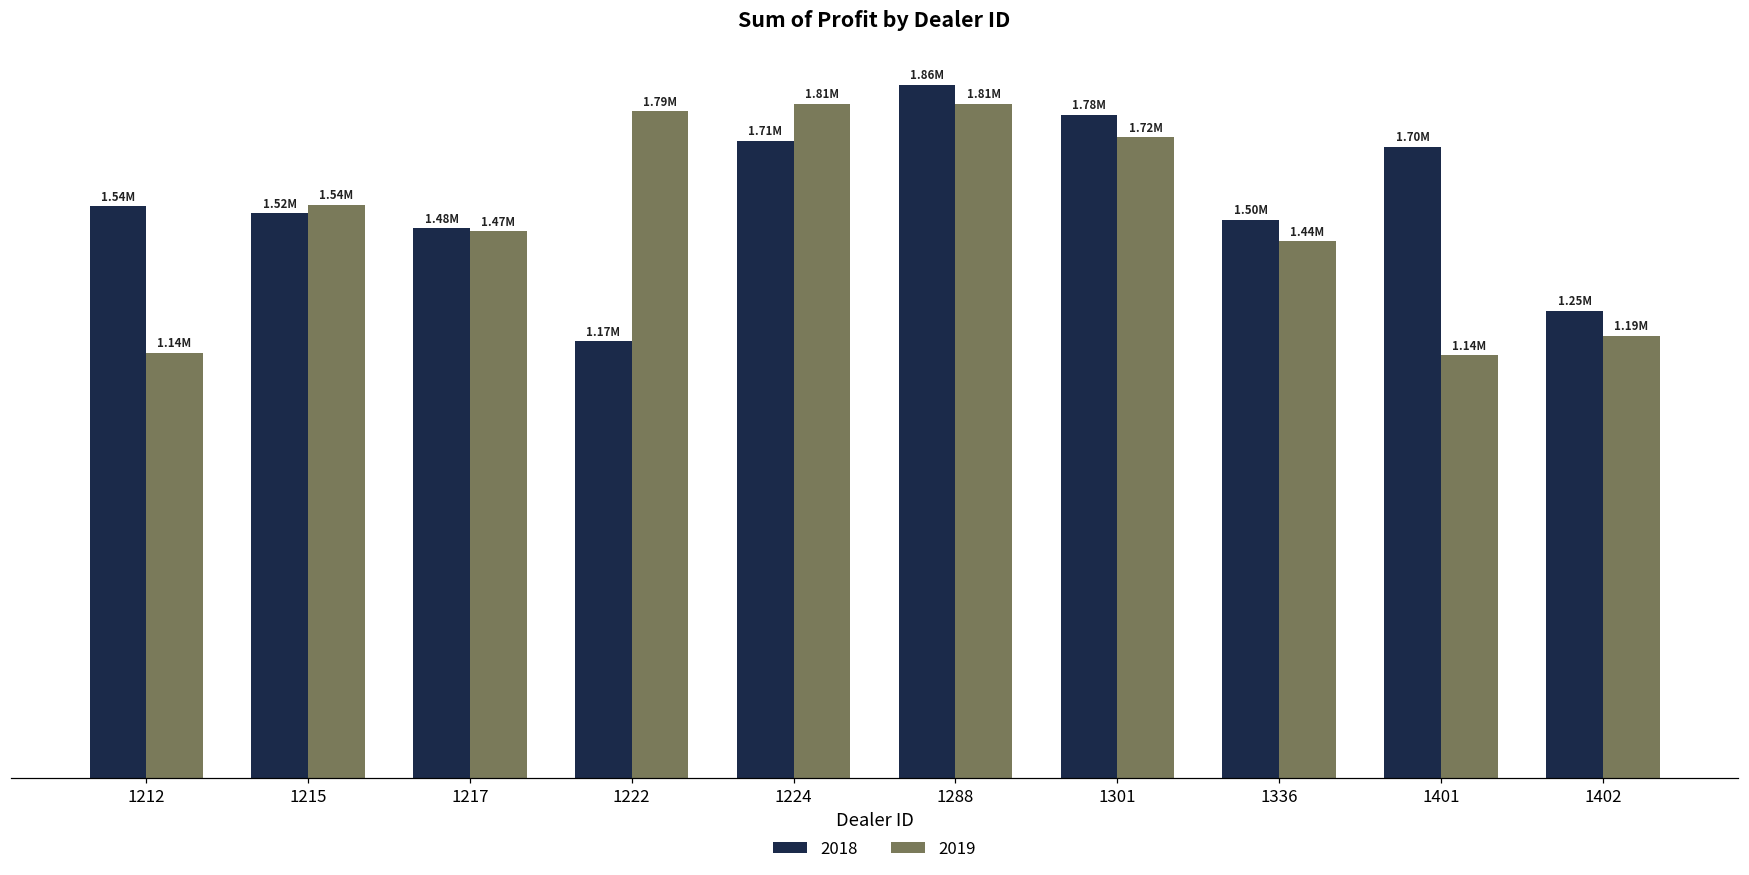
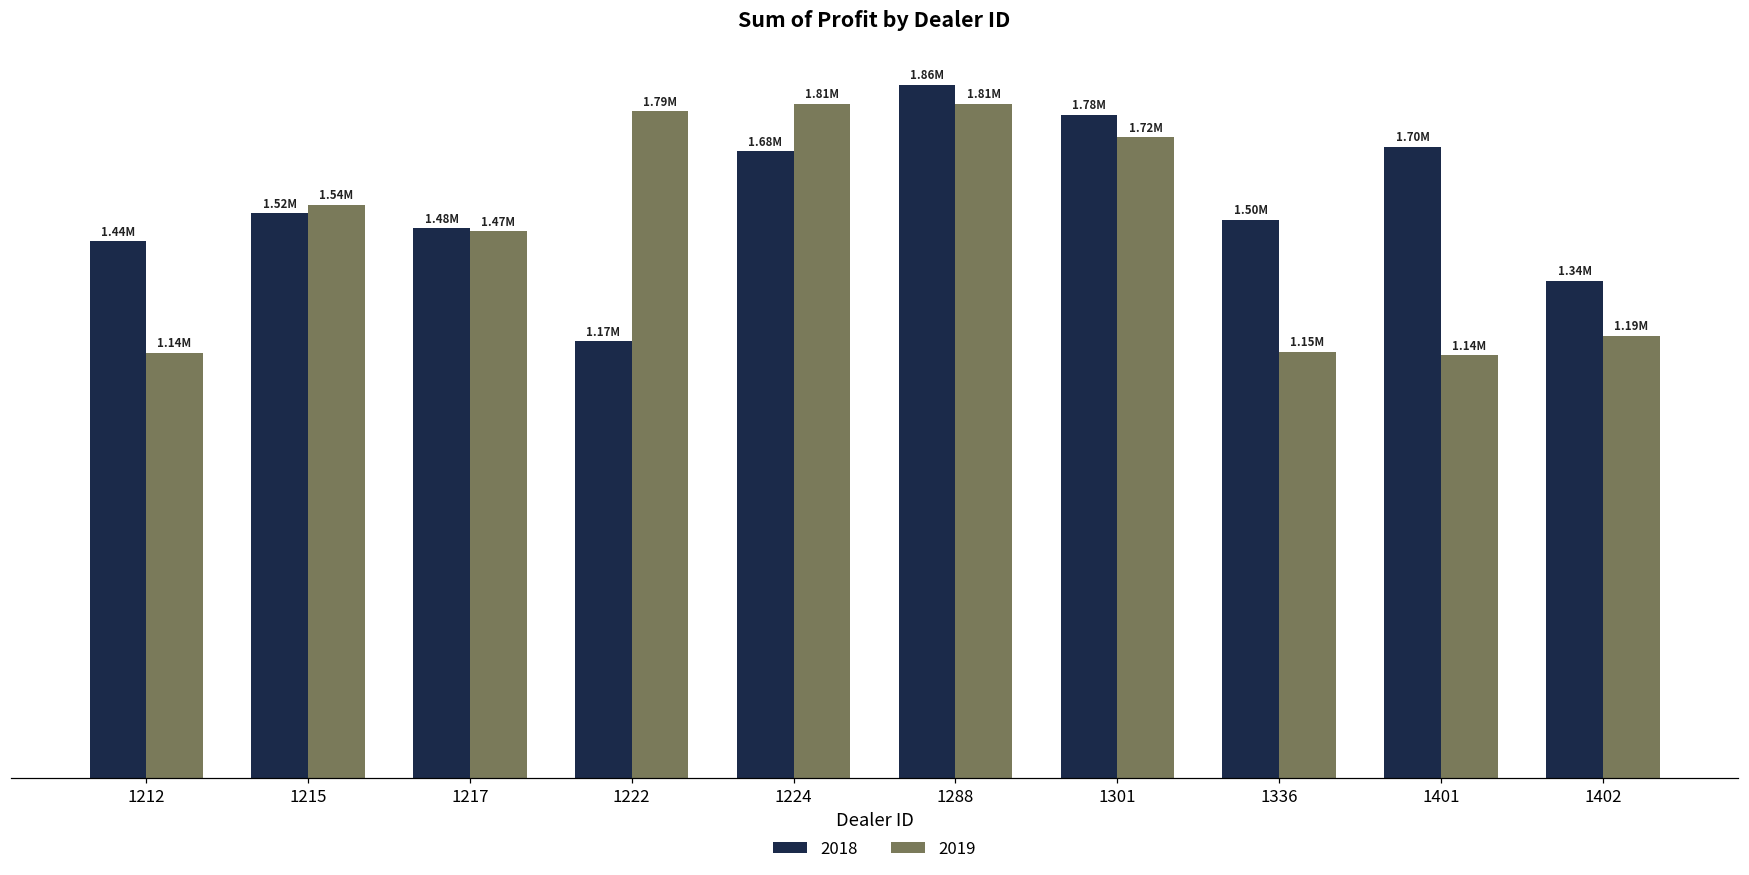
2018, 1212: 1.54M -> 1.44M
2018, 1224: 1.71M -> 1.68M
2019, 1336: 1.44M -> 1.15M
2018, 1402: 1.25M -> 1.34M
